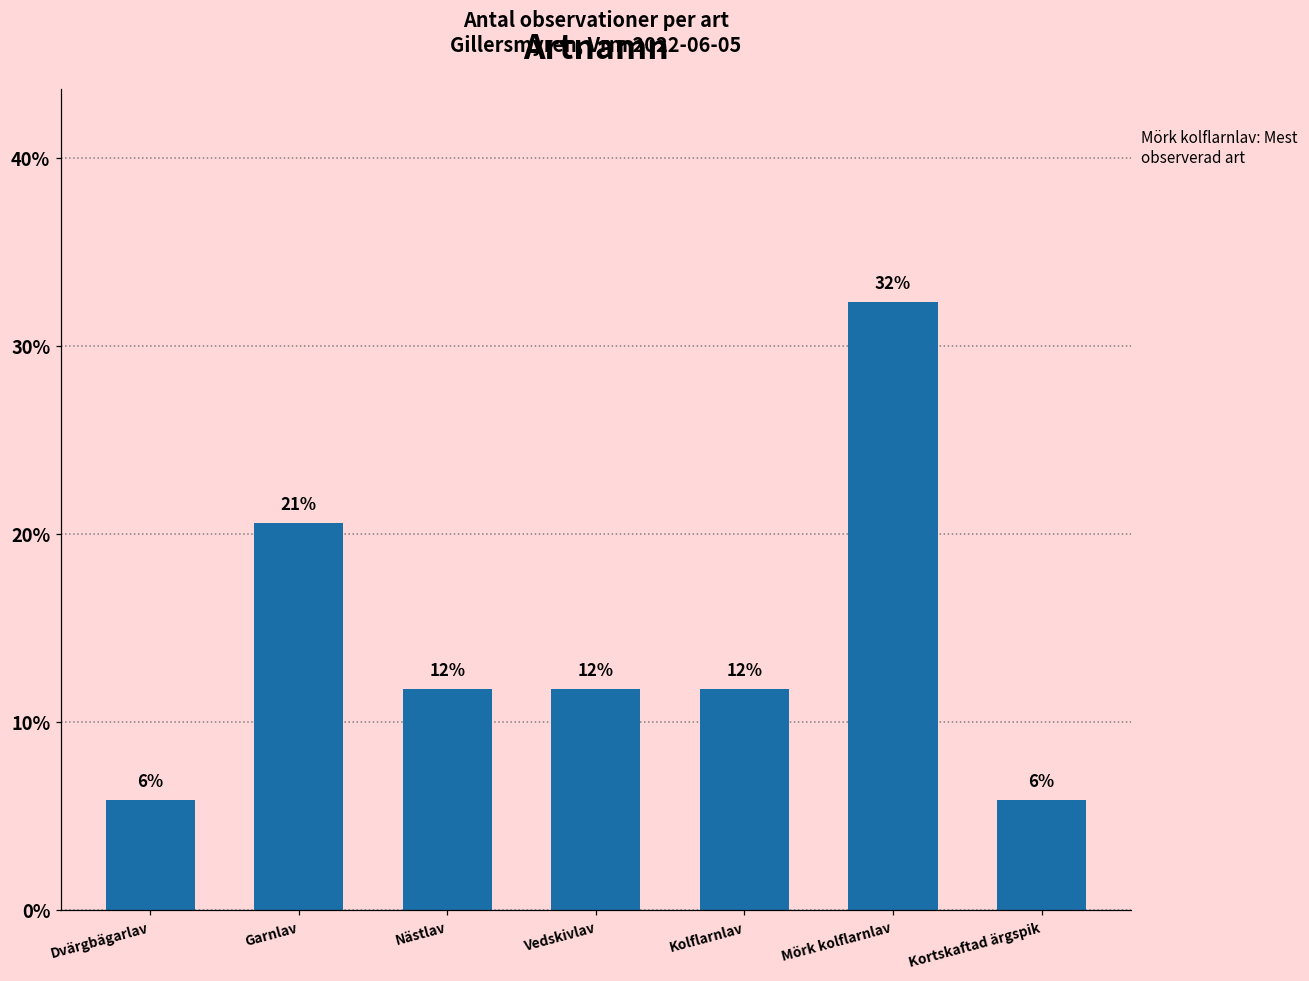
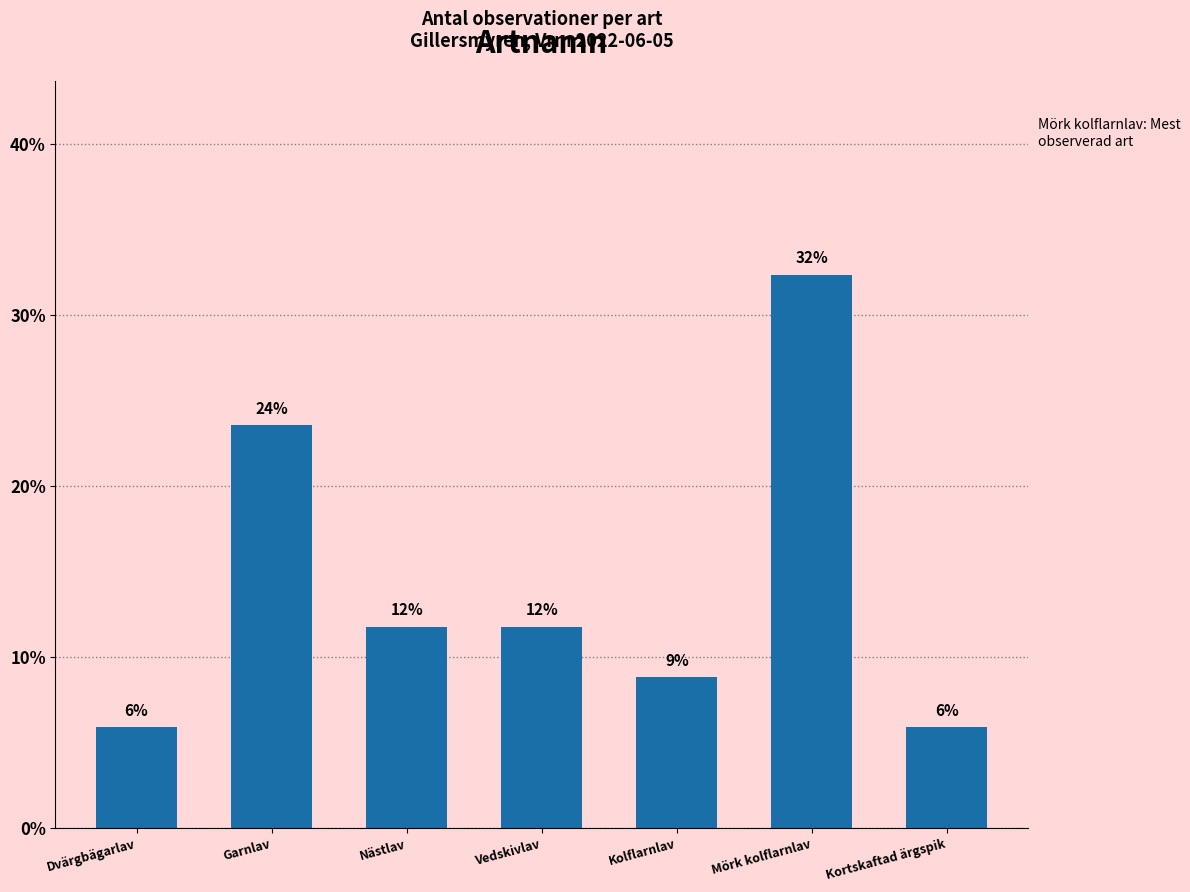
Garnlav: 21% -> 24%
Kolflarnlav: 12% -> 9%
